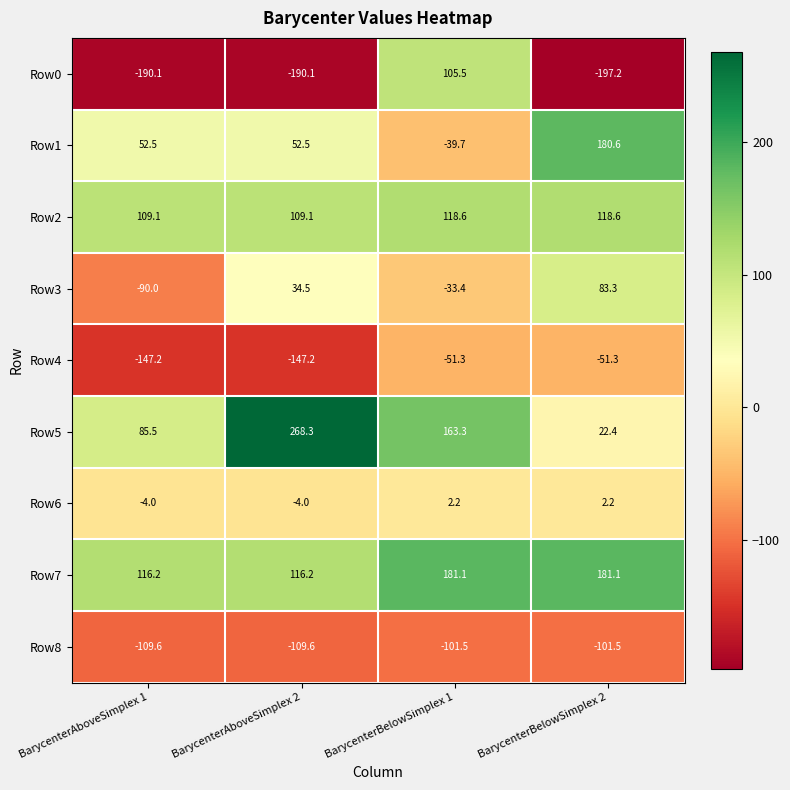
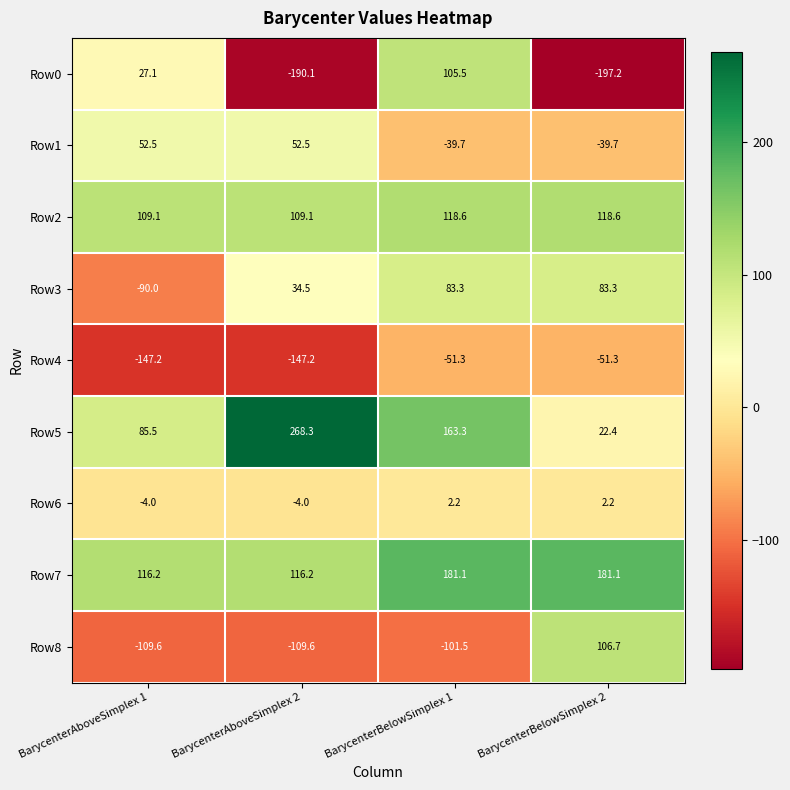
Row0, BarycenterAboveSimplex 1: -190.1 -> 27.1
Row1, BarycenterBelowSimplex 2: 180.6 -> -39.7
Row3, BarycenterBelowSimplex 1: -33.4 -> 83.3
Row8, BarycenterBelowSimplex 2: -101.5 -> 106.7
